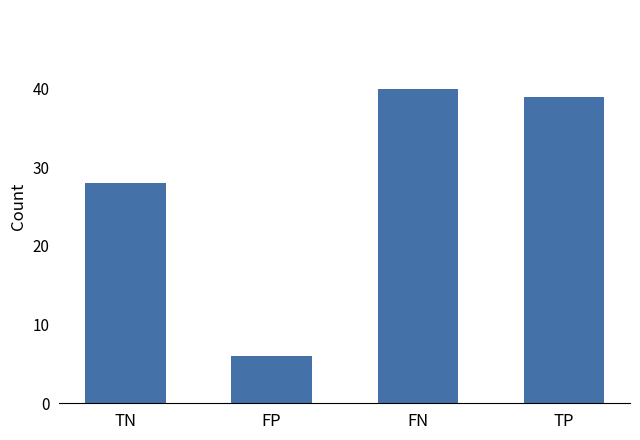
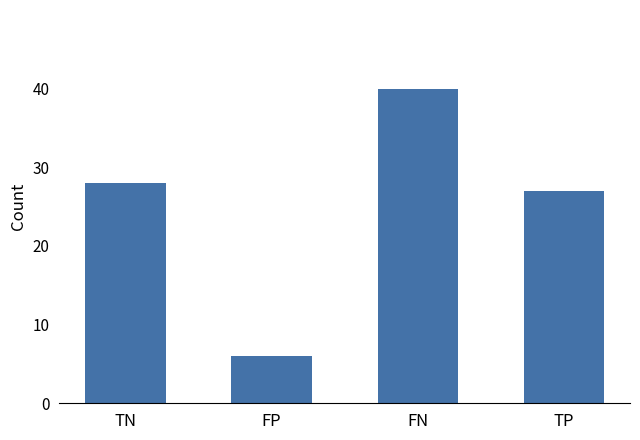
TP: 39 -> 27
